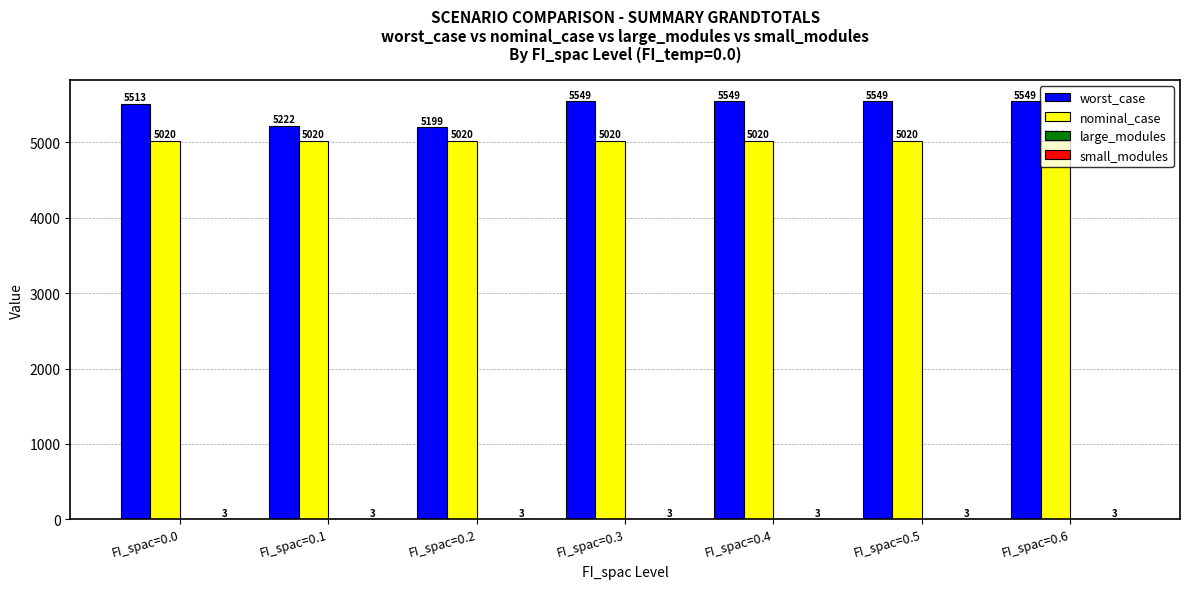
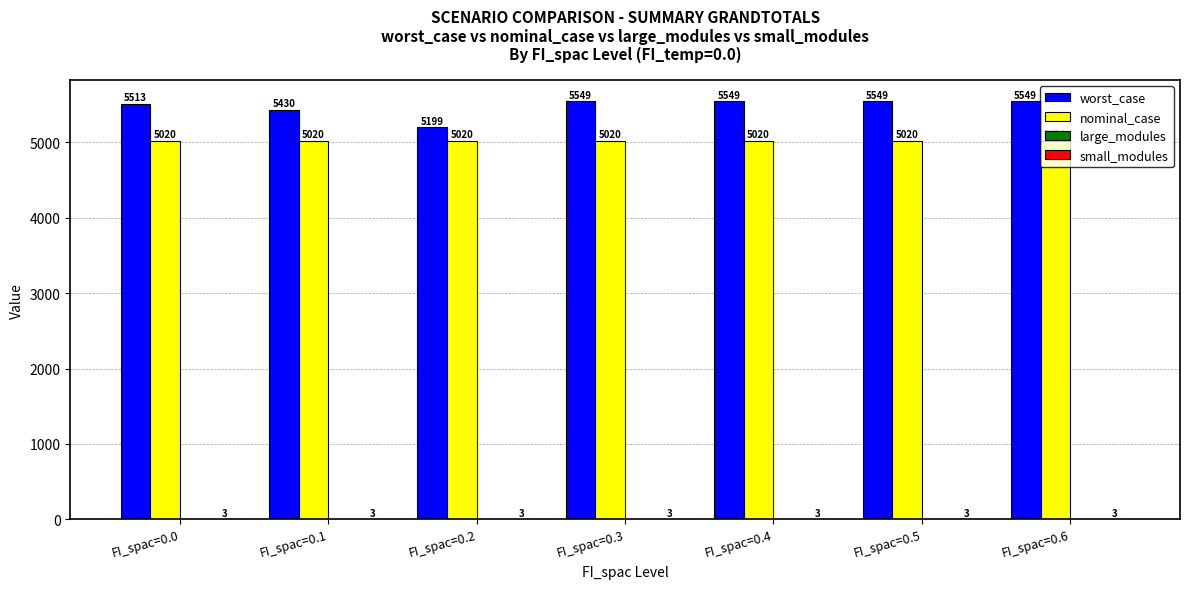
worst_case, FI_spac=0.1: 5222 -> 5430
